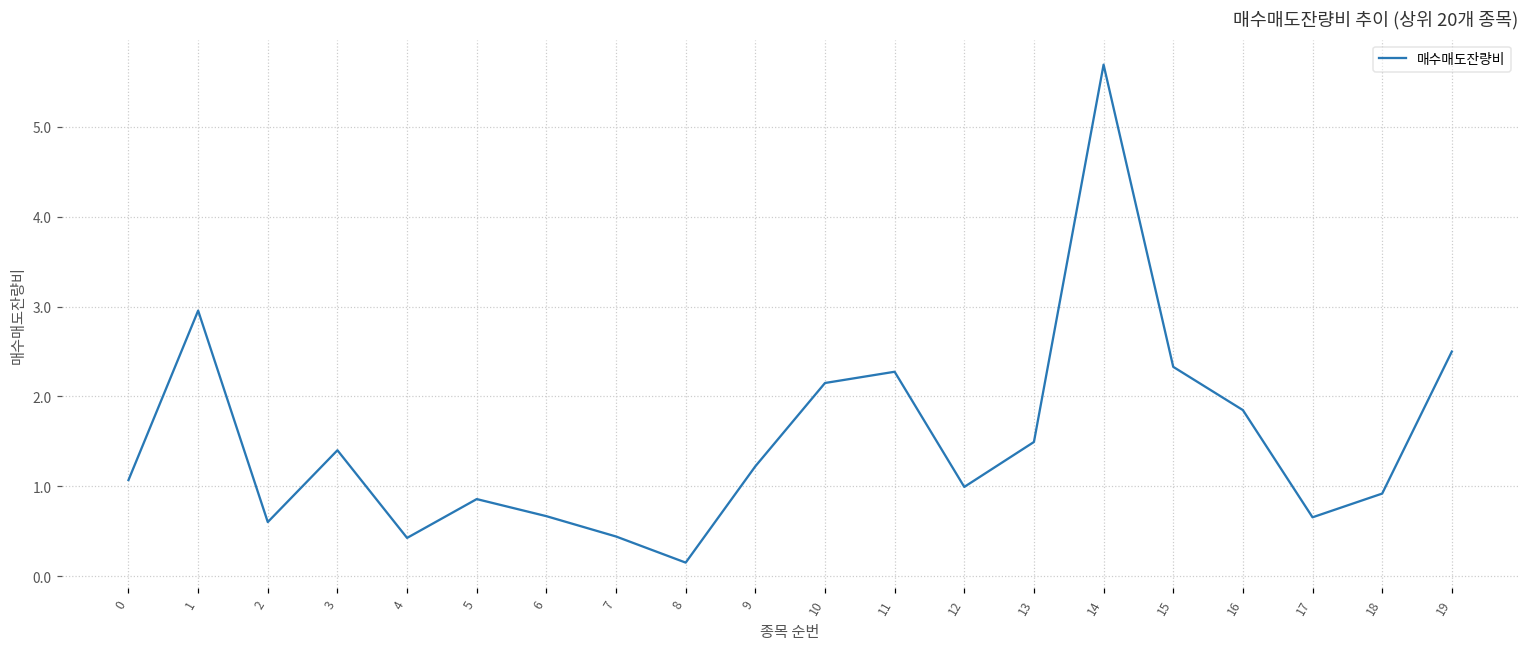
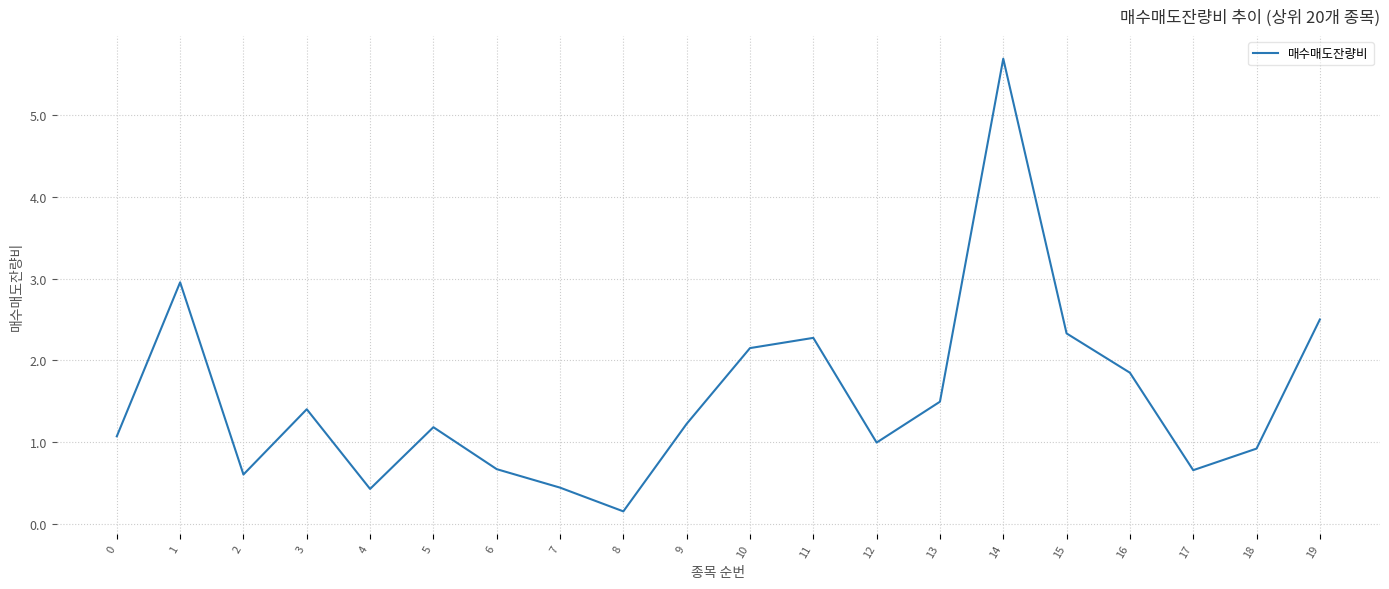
5: 0.9 -> 1.2
